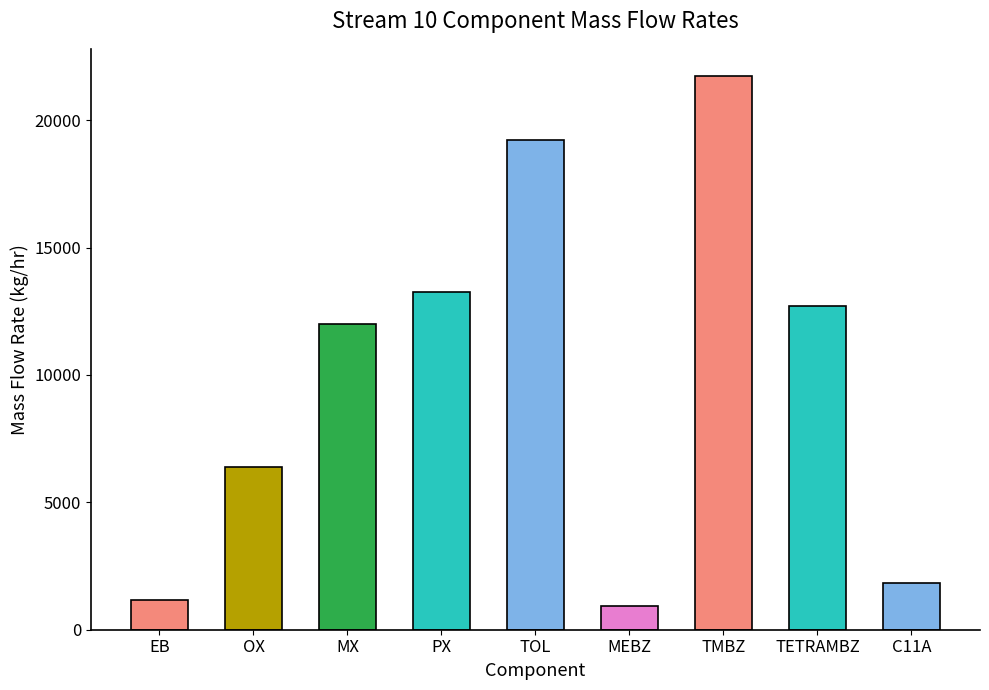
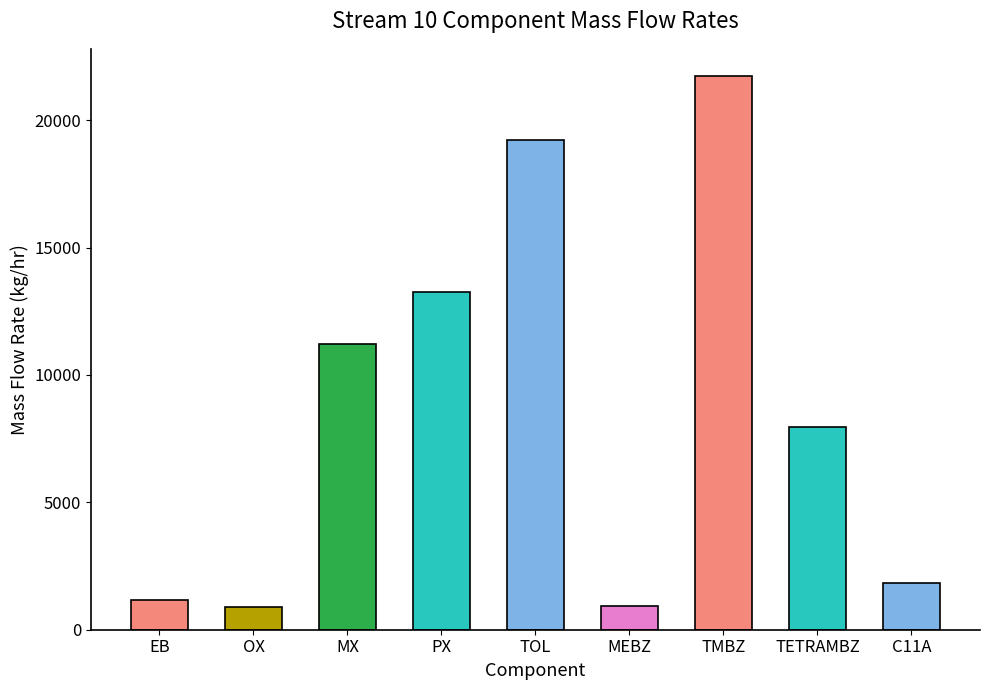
OX: 6400 -> 900
MX: 12000 -> 11200
TETRAMBZ: 12700 -> 7900
